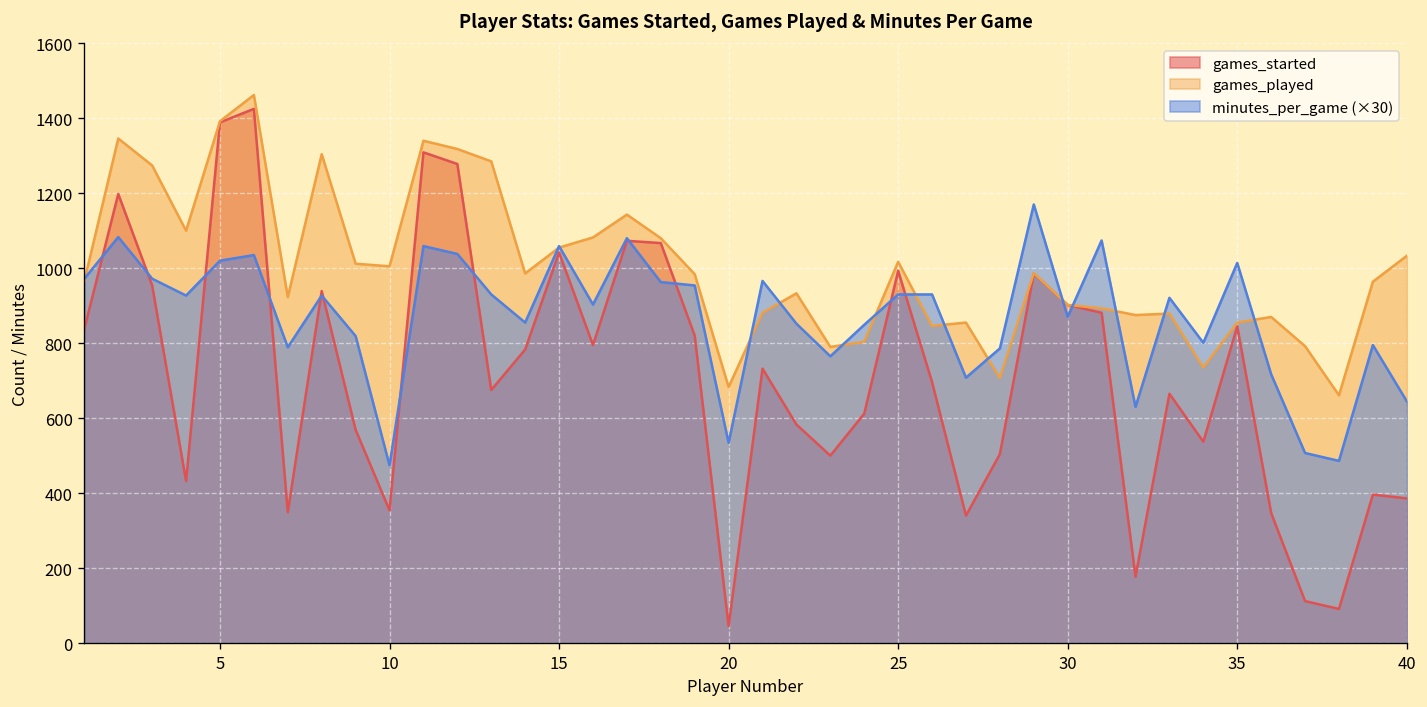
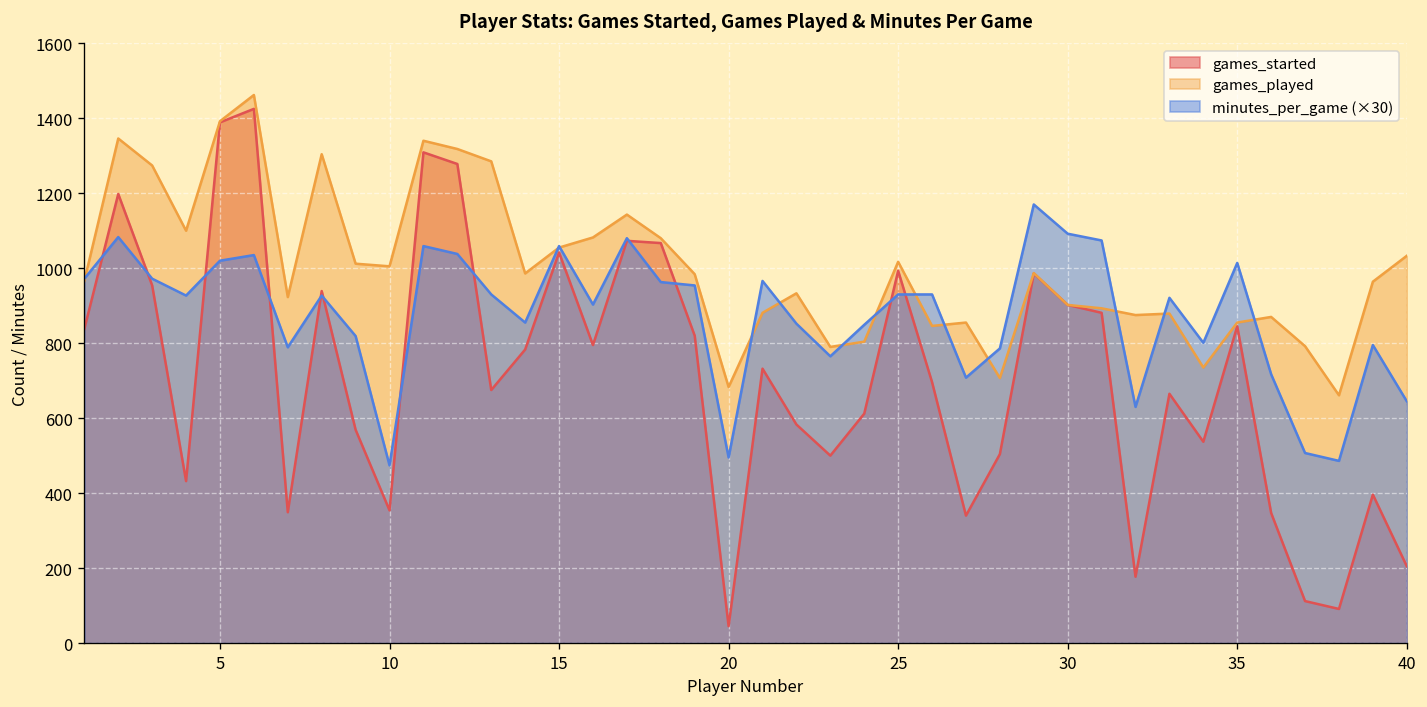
minutes_per_game (×30), 20: 530 -> 500
minutes_per_game (×30), 30: 870 -> 1090
games_started, 40: 390 -> 210
